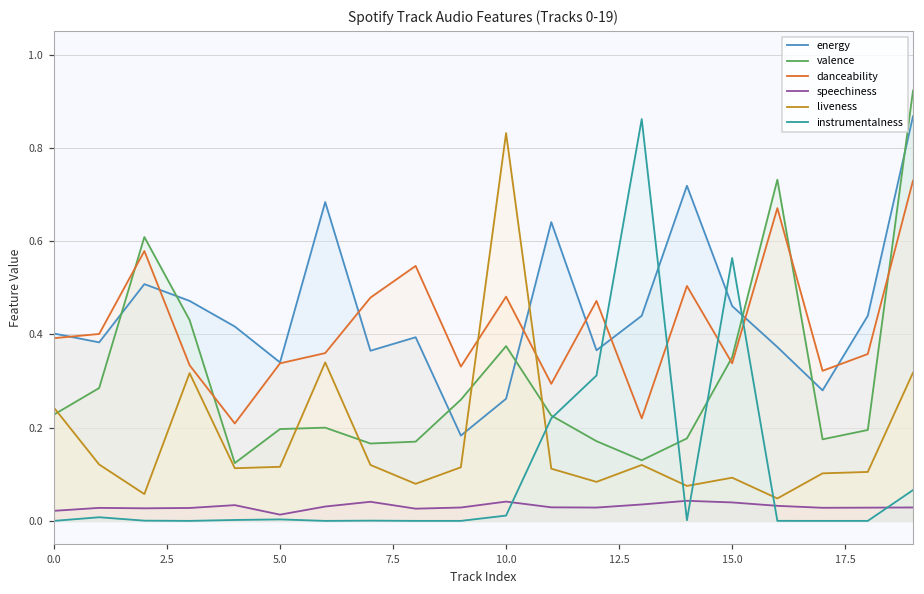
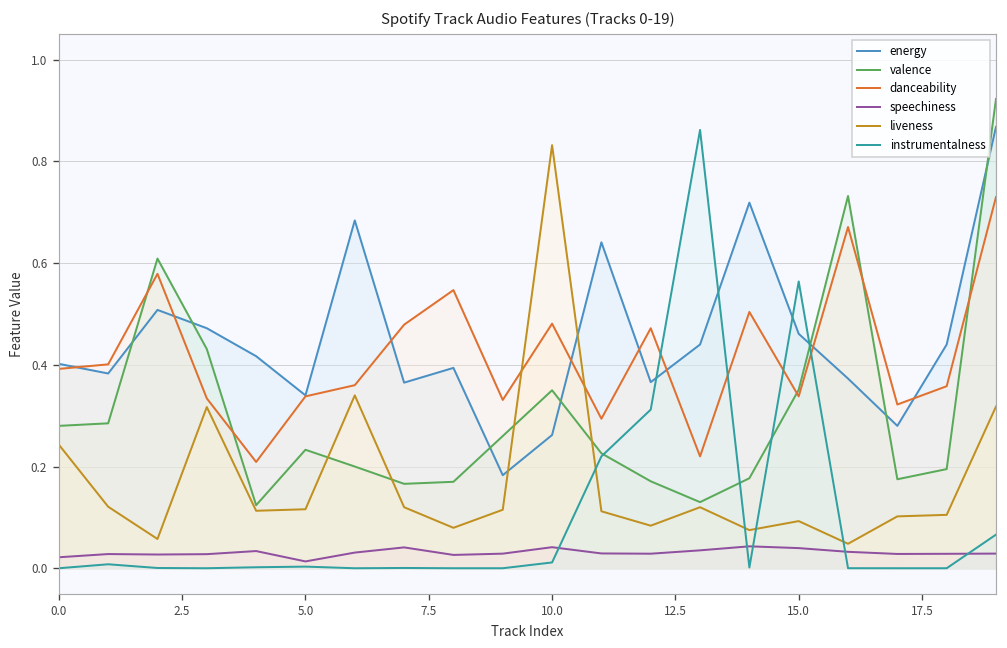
valence, 0.0: 0.23 -> 0.28
valence, 5.0: 0.20 -> 0.23
valence, 10.0: 0.38 -> 0.35
